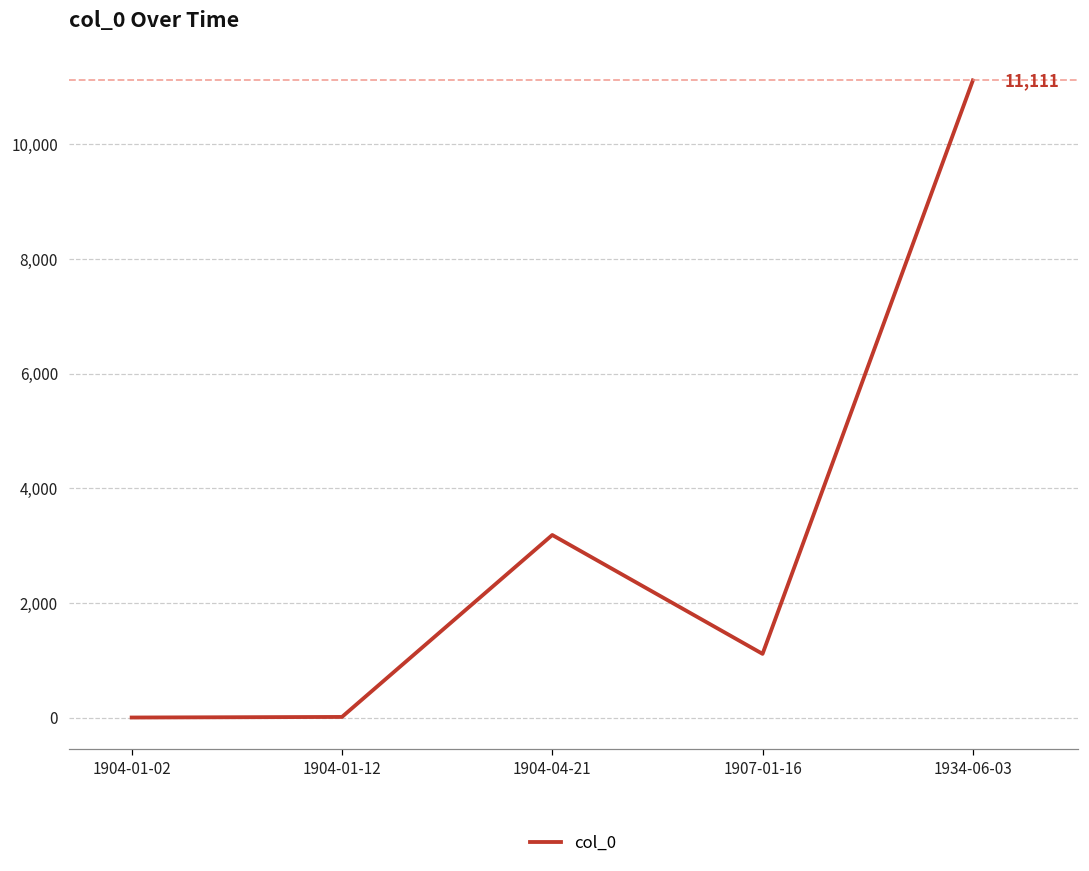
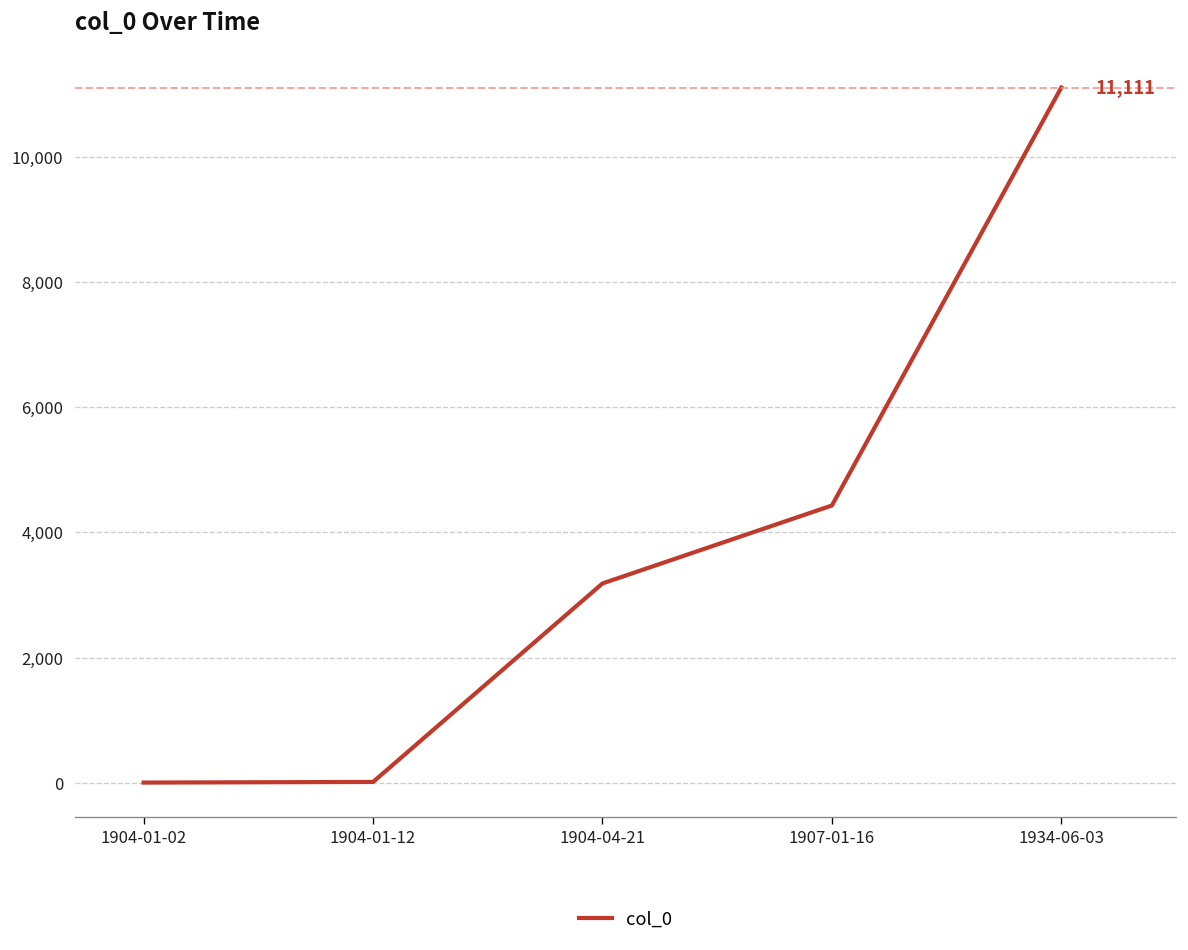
1907-01-16: 1,100 -> 4,400
